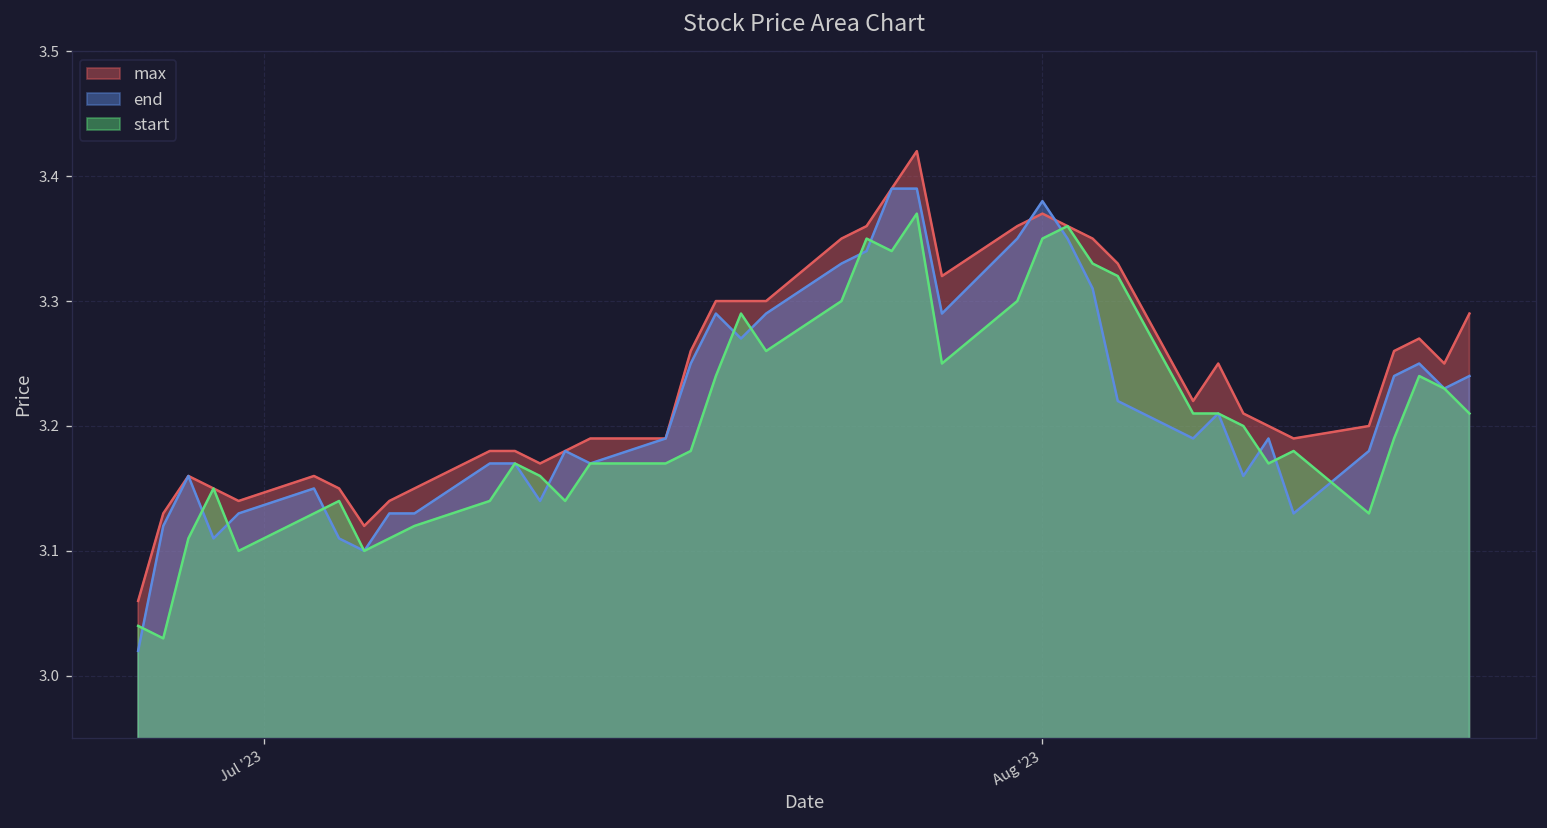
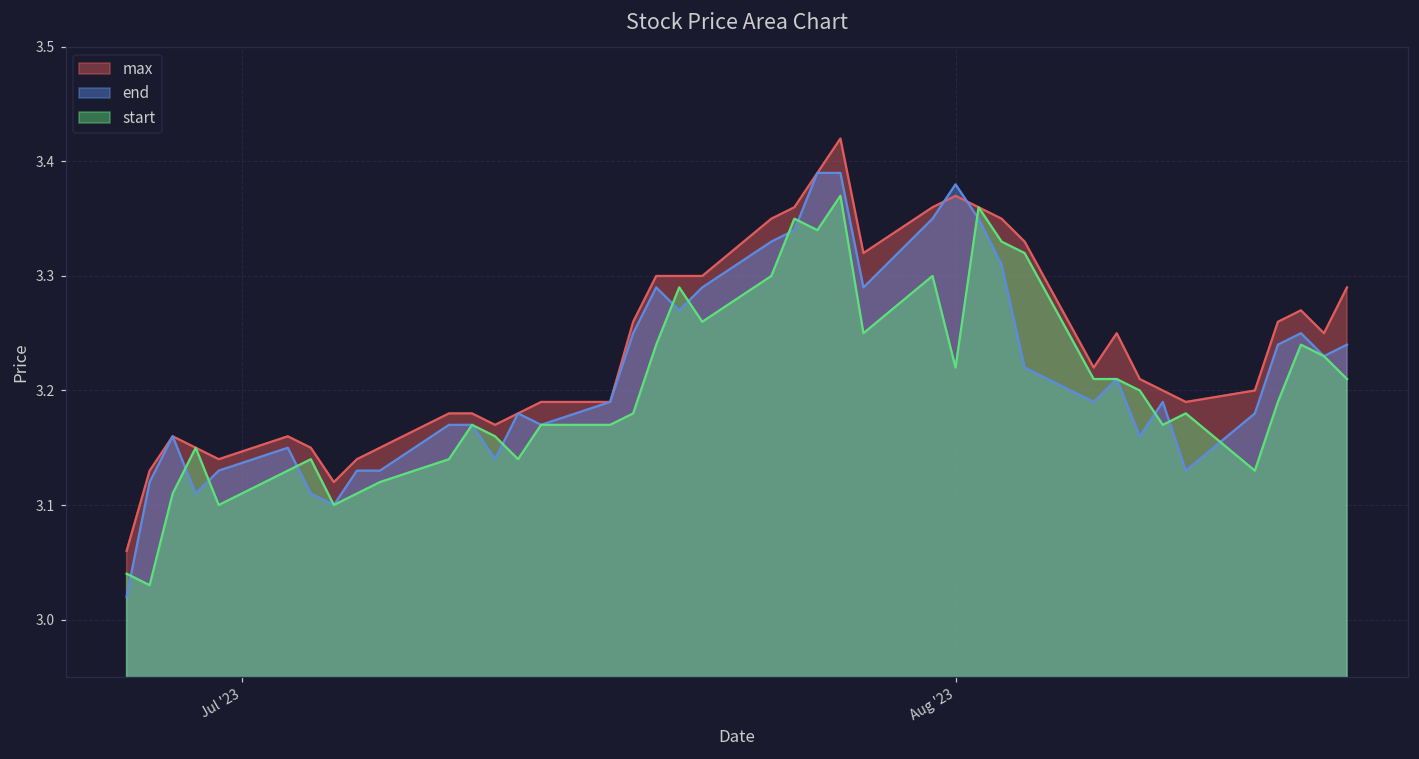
start, Aug '23: 3.35 -> 3.22
